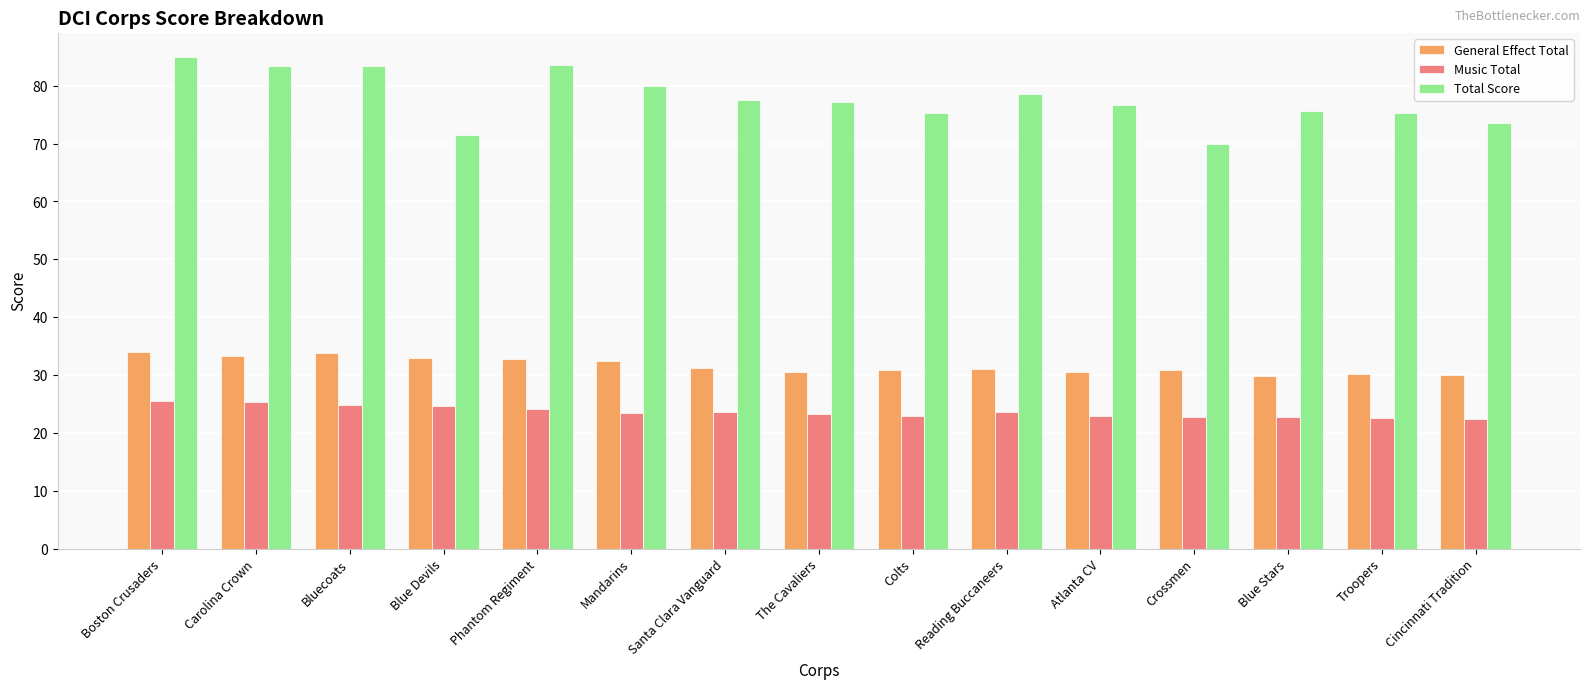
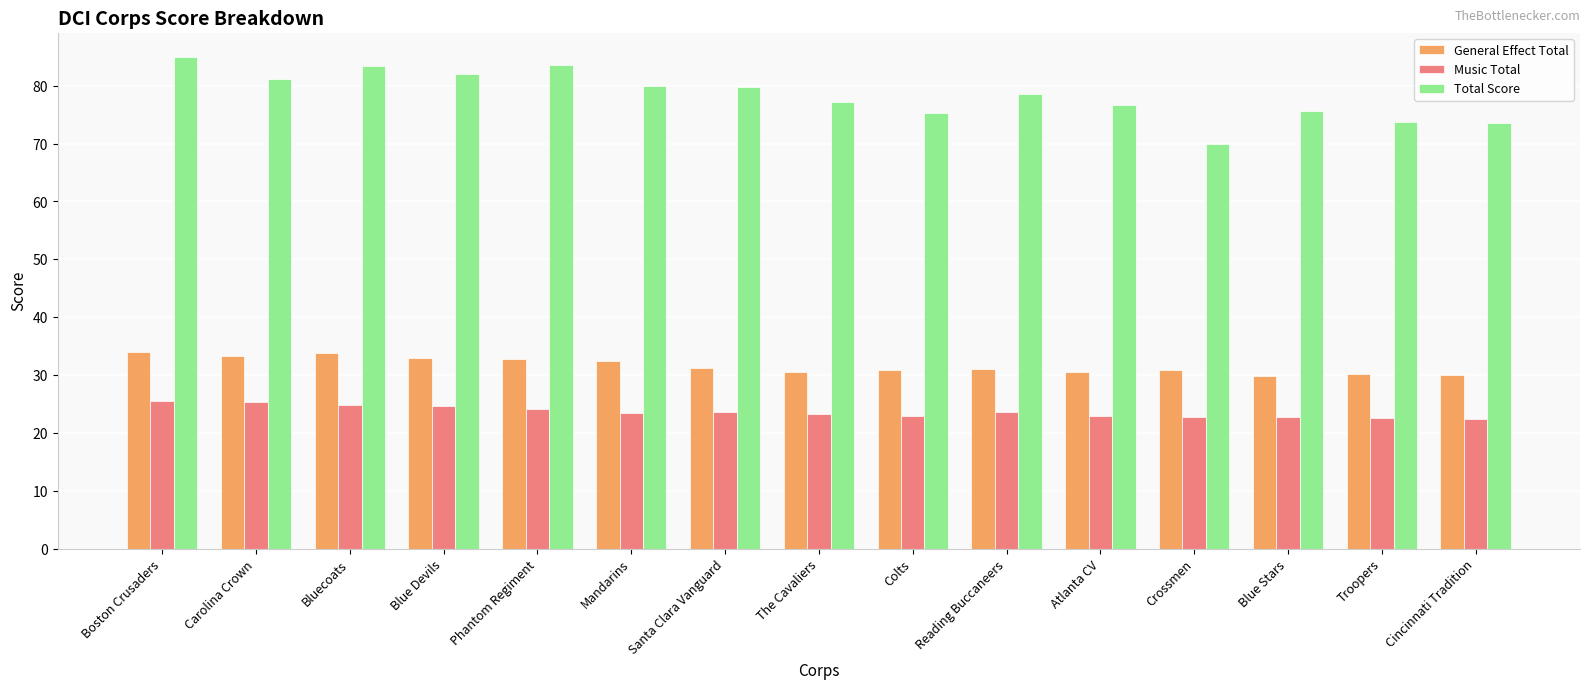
Total Score, Carolina Crown: 83 -> 81
Total Score, Blue Devils: 71 -> 82
Total Score, Santa Clara Vanguard: 78 -> 80
Total Score, Troopers: 75 -> 74
